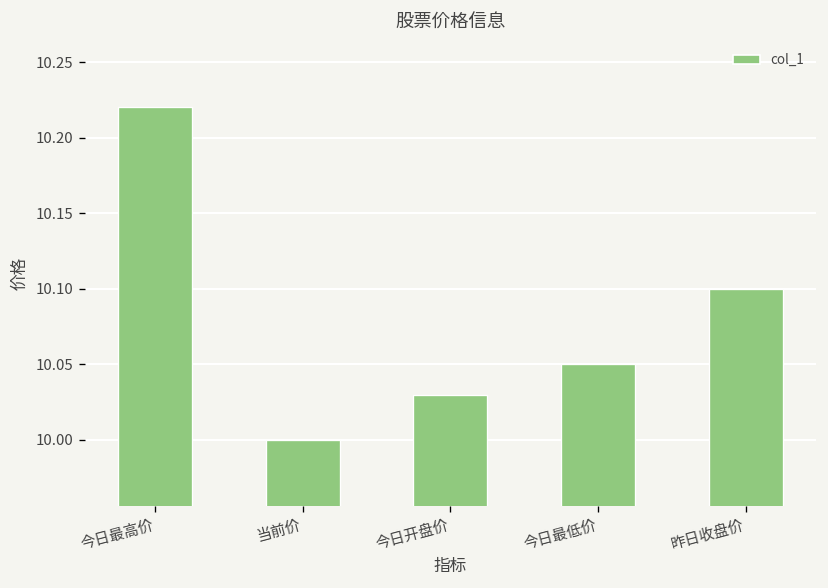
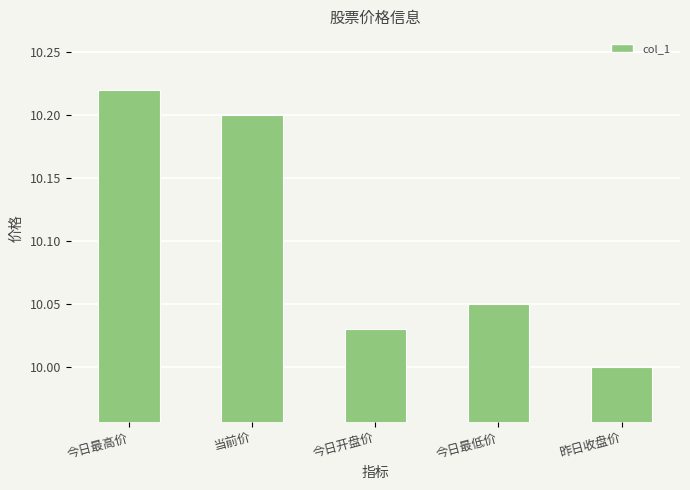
当前价: 10.0 -> 10.2
昨日收盘价: 10.1 -> 10.0
